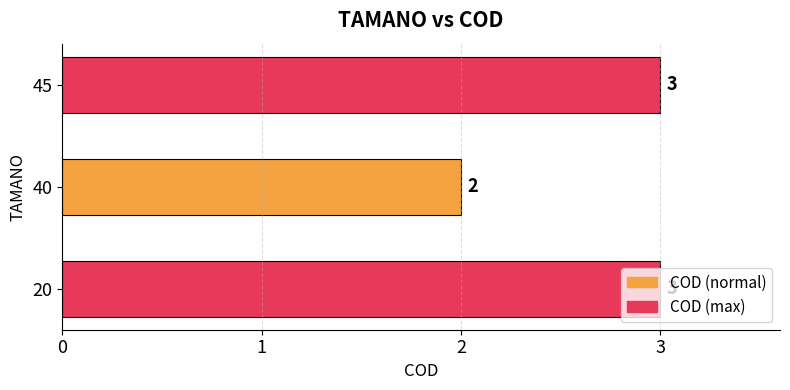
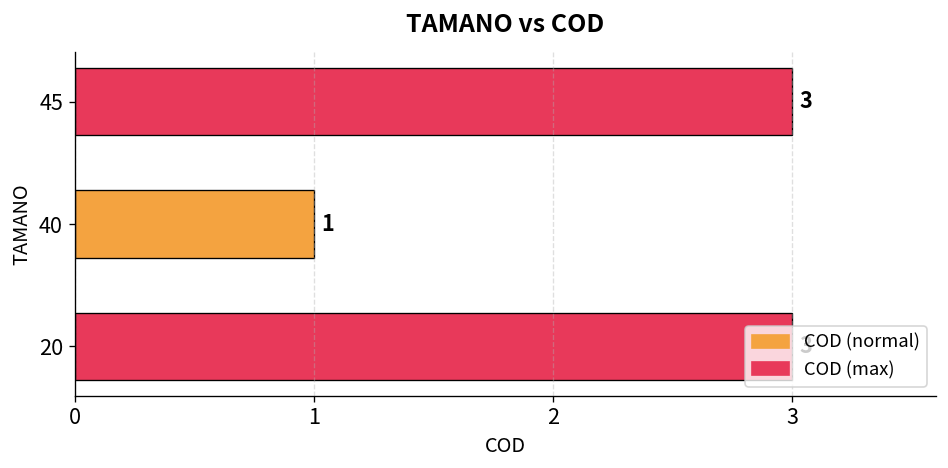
40: 2 -> 1
